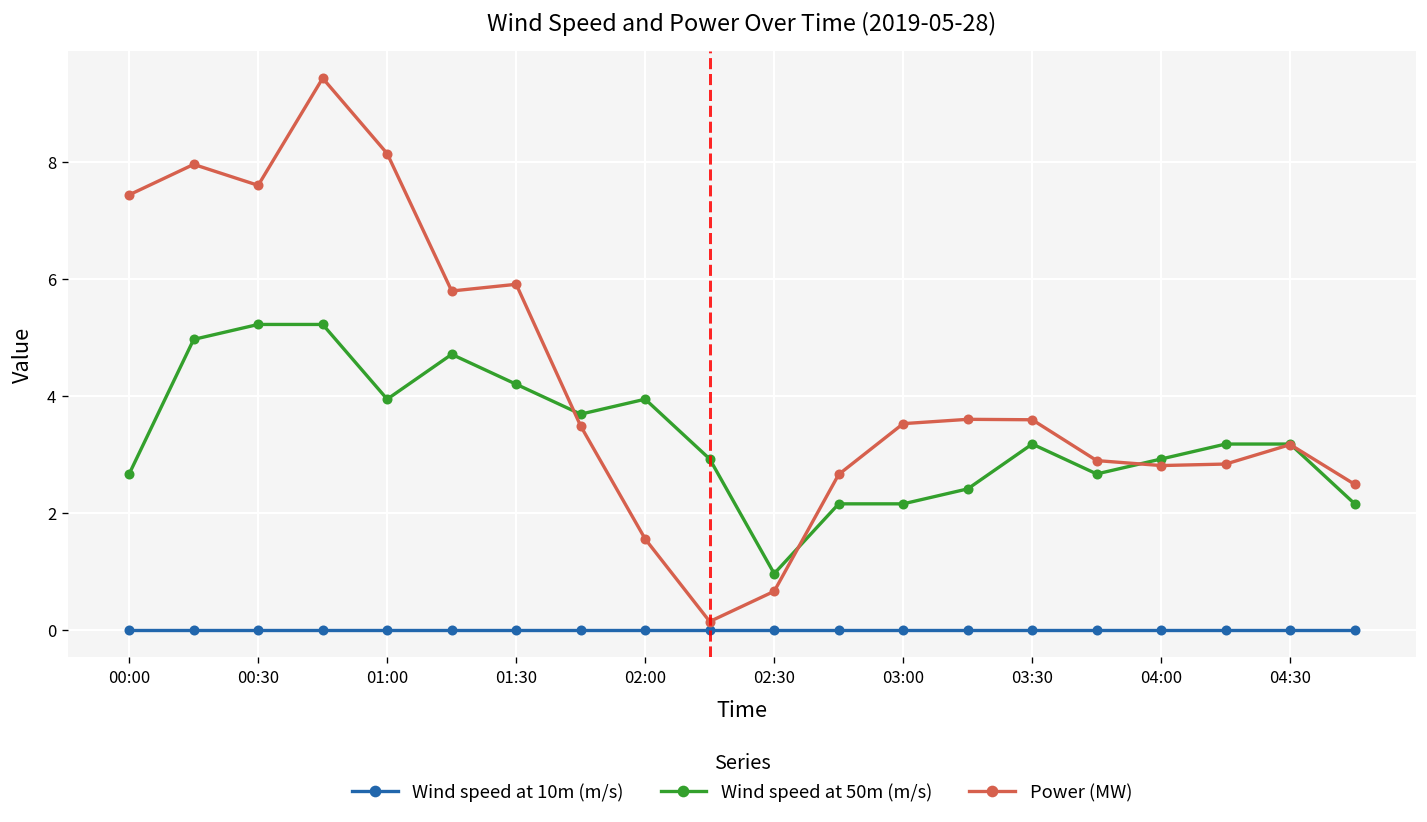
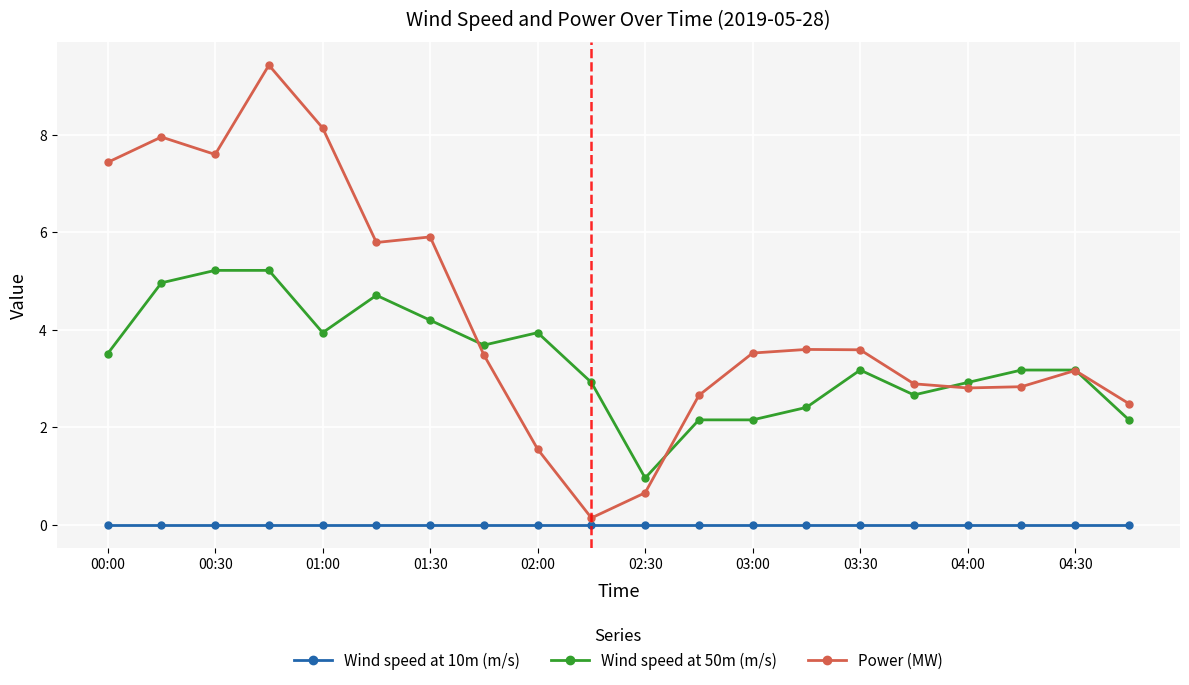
Wind speed at 50m (m/s), 00:00: 2.7 -> 3.5
